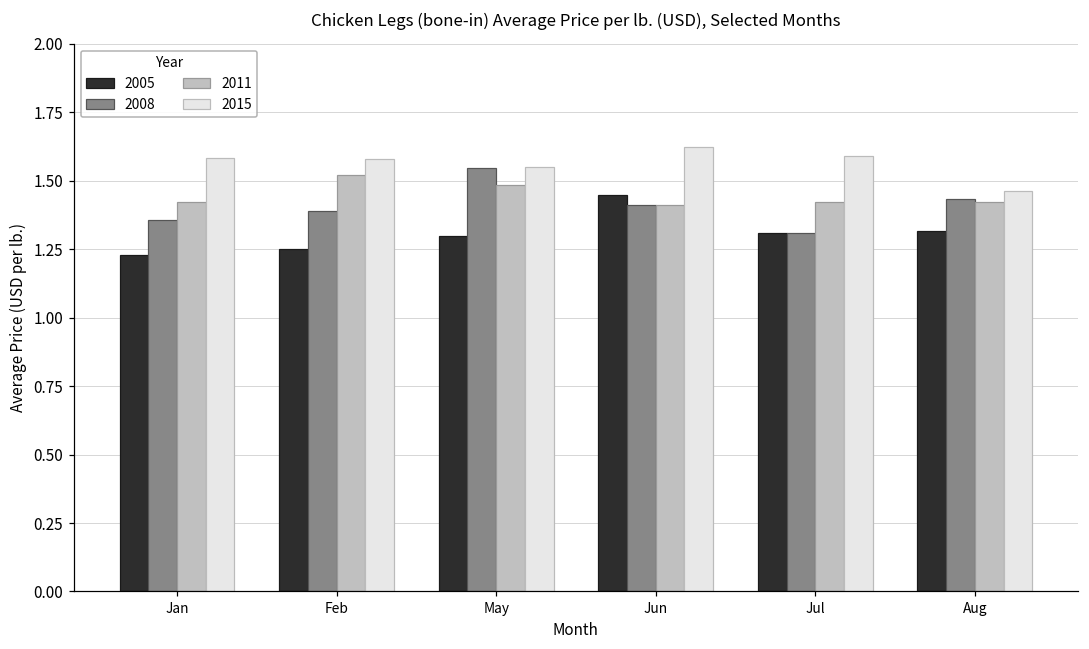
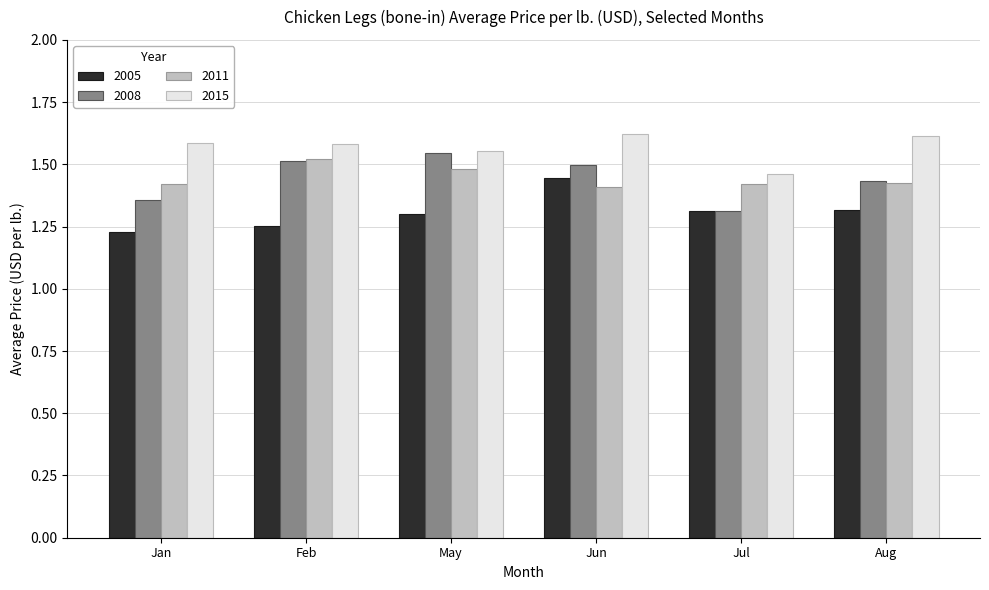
2008, Feb: 1.39 -> 1.51
2008, Jun: 1.41 -> 1.50
2015, Jul: 1.59 -> 1.46
2015, Aug: 1.46 -> 1.61
